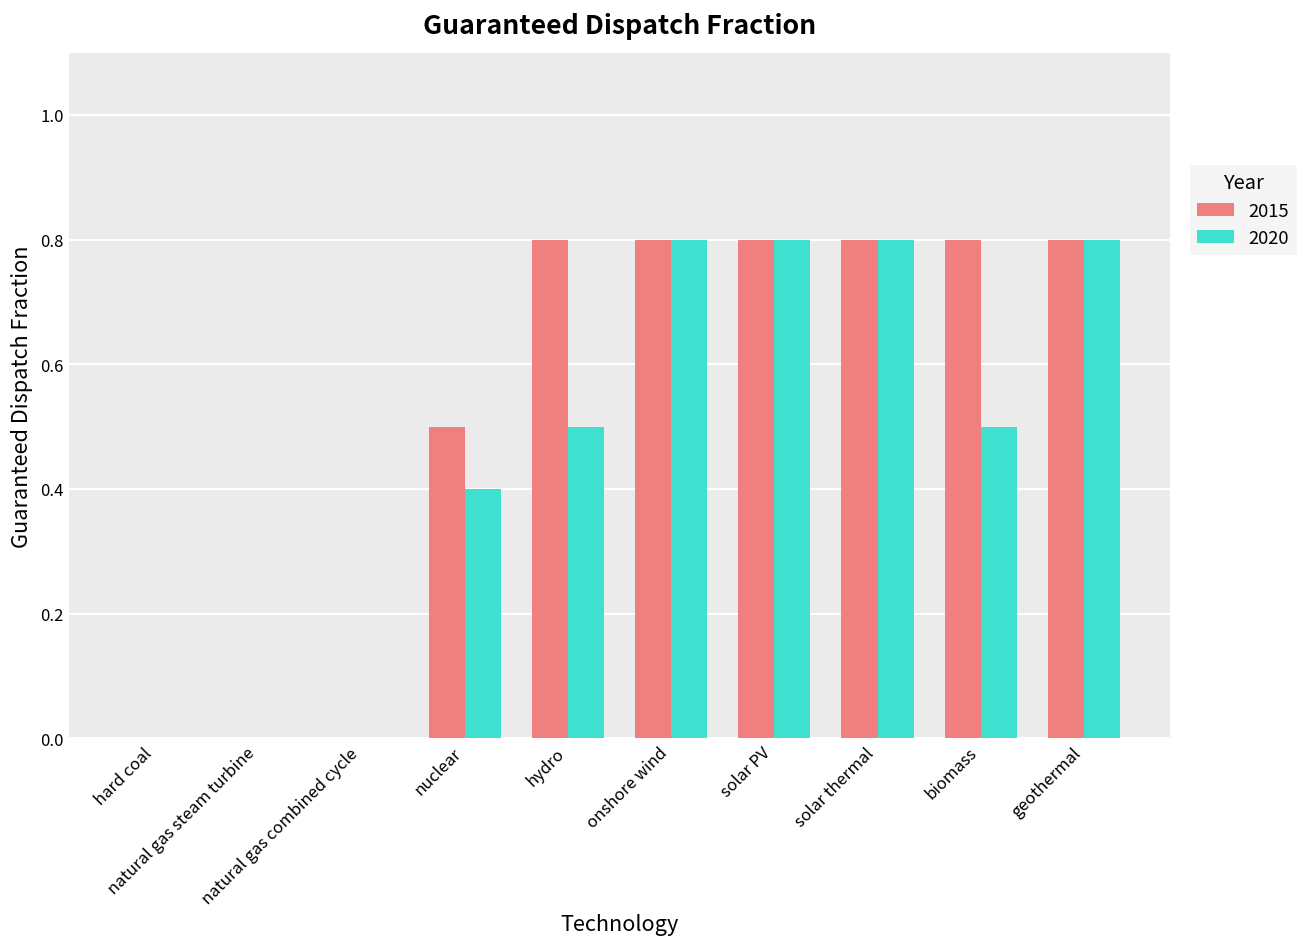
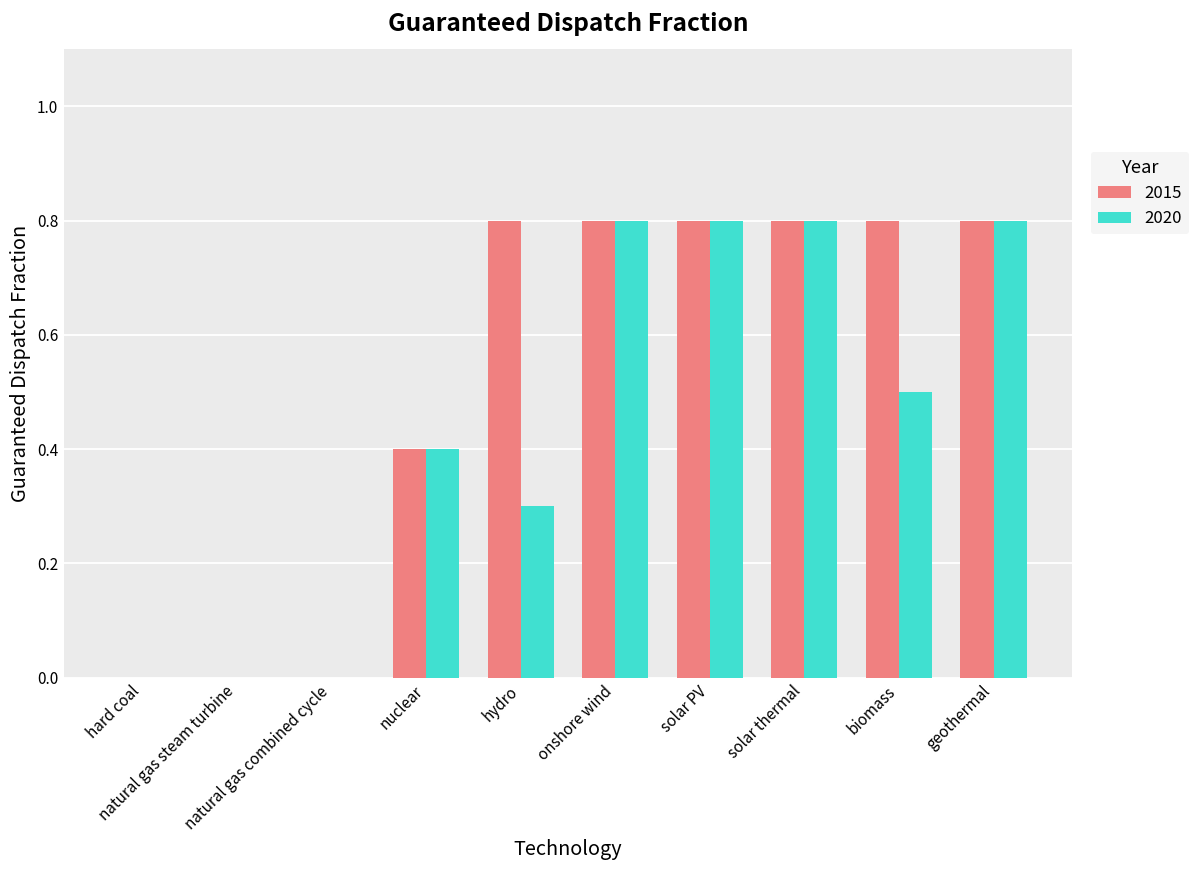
2015, nuclear: 0.5 -> 0.4
2020, hydro: 0.5 -> 0.3
